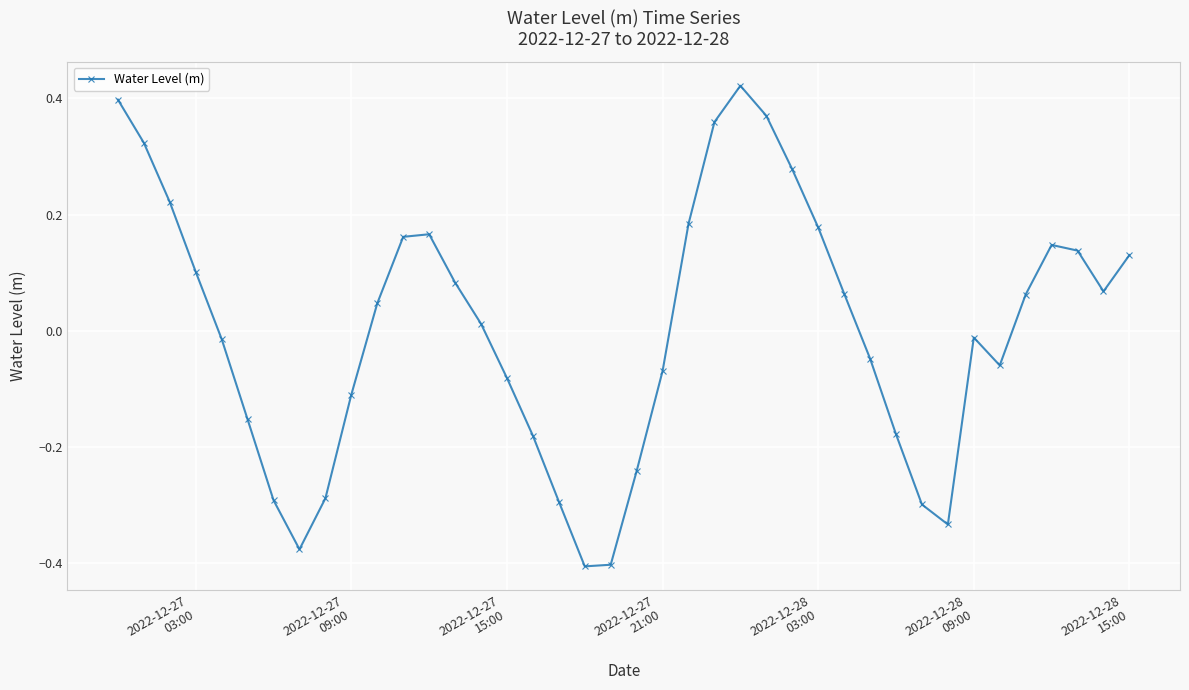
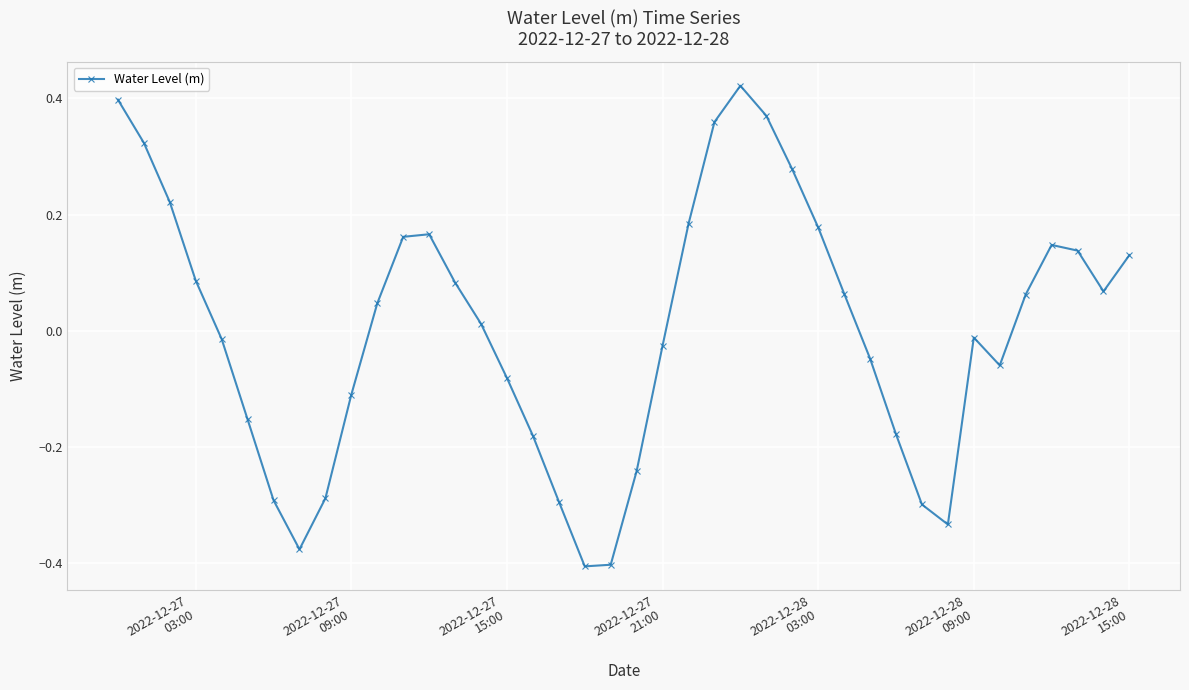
2022-12-27 03:00: 0.10 -> 0.09
2022-12-27 21:00: -0.07 -> -0.03
